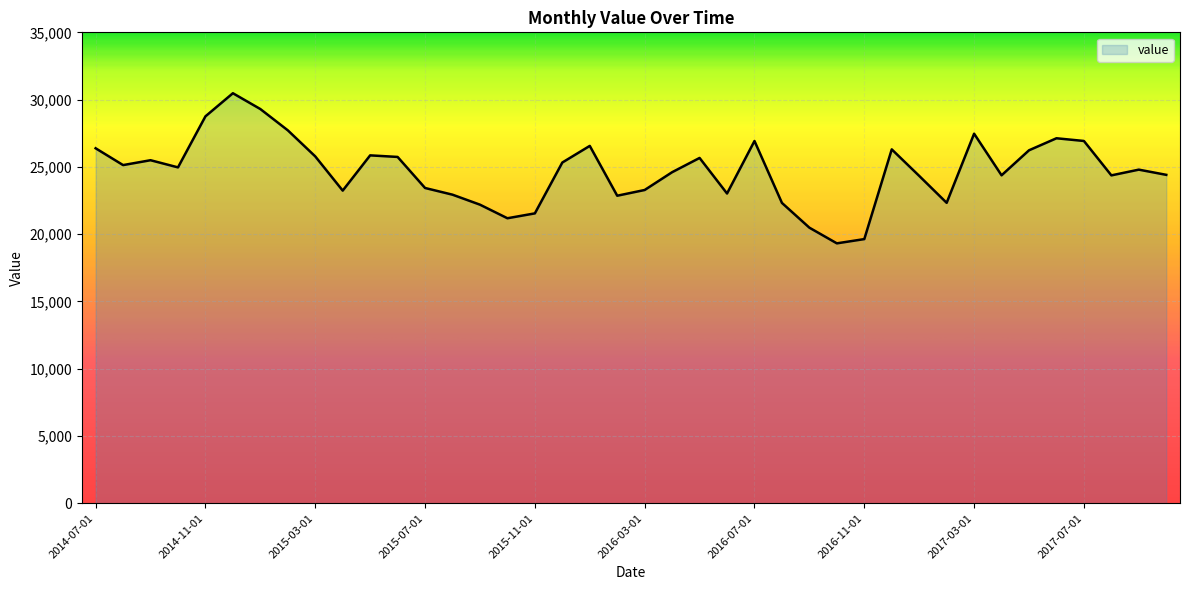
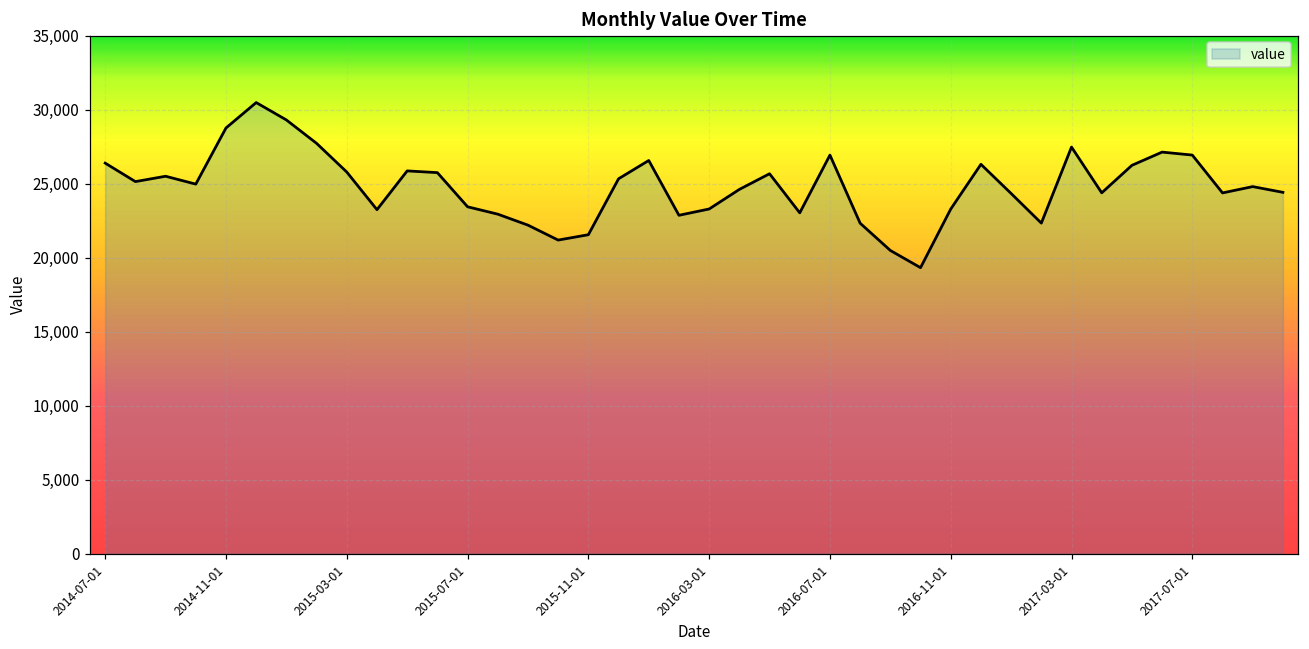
2016-11-01: 19,600 -> 23,300
